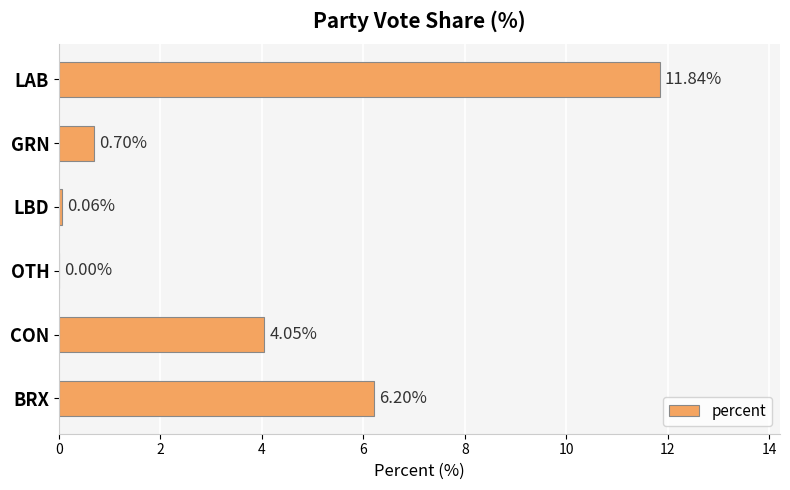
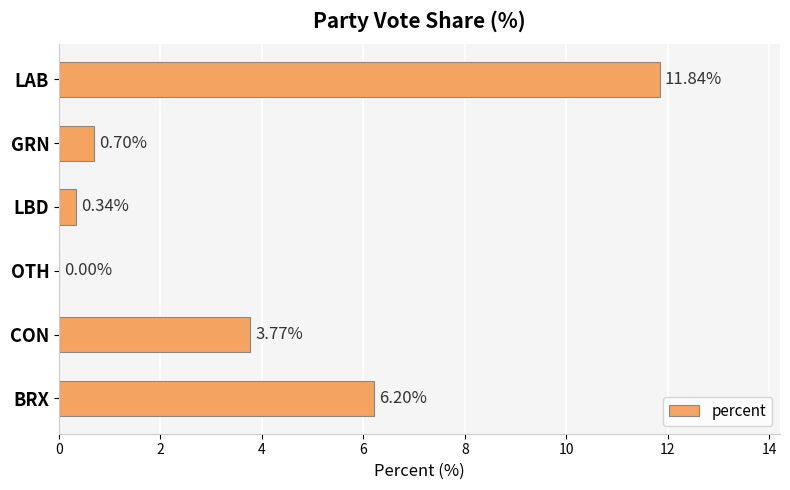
LBD: 0.06% -> 0.34%
CON: 4.05% -> 3.77%
